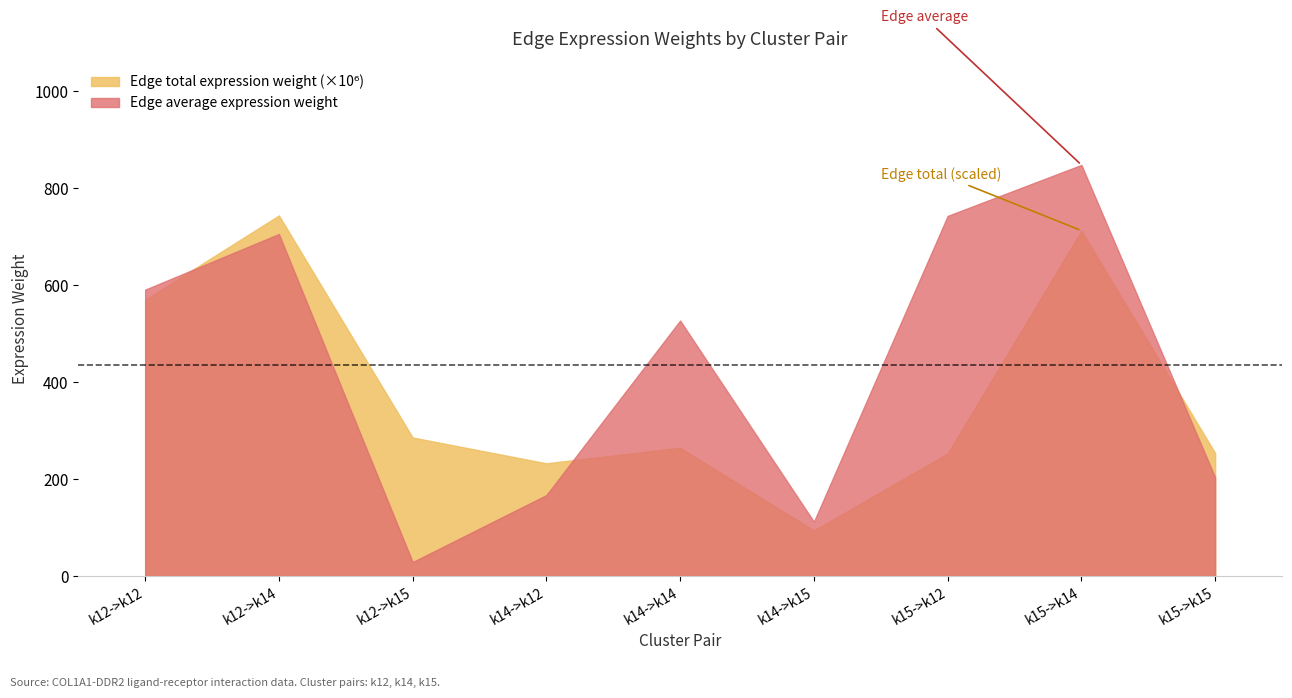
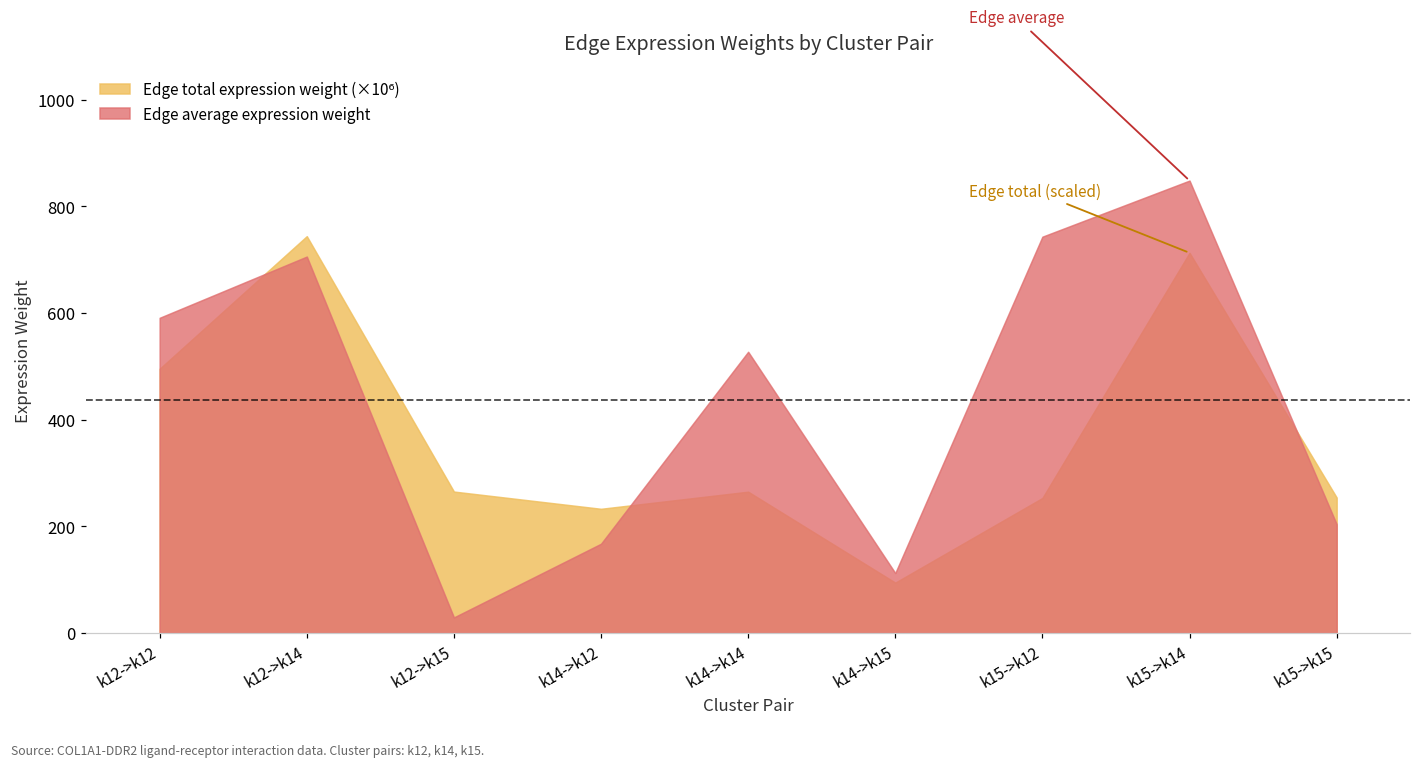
Edge total expression weight (×10⁶), k12->k12: 570 -> 500
Edge total expression weight (×10⁶), k12->k15: 290 -> 270
